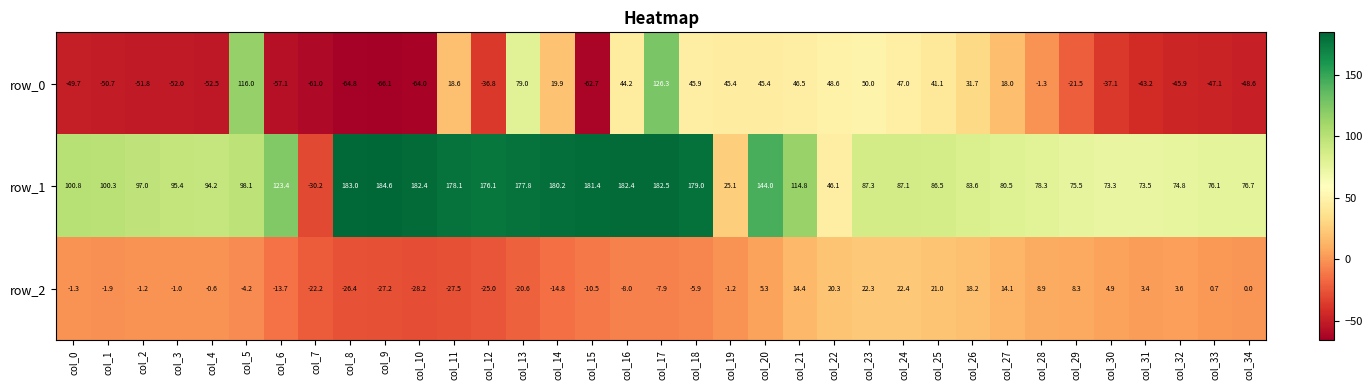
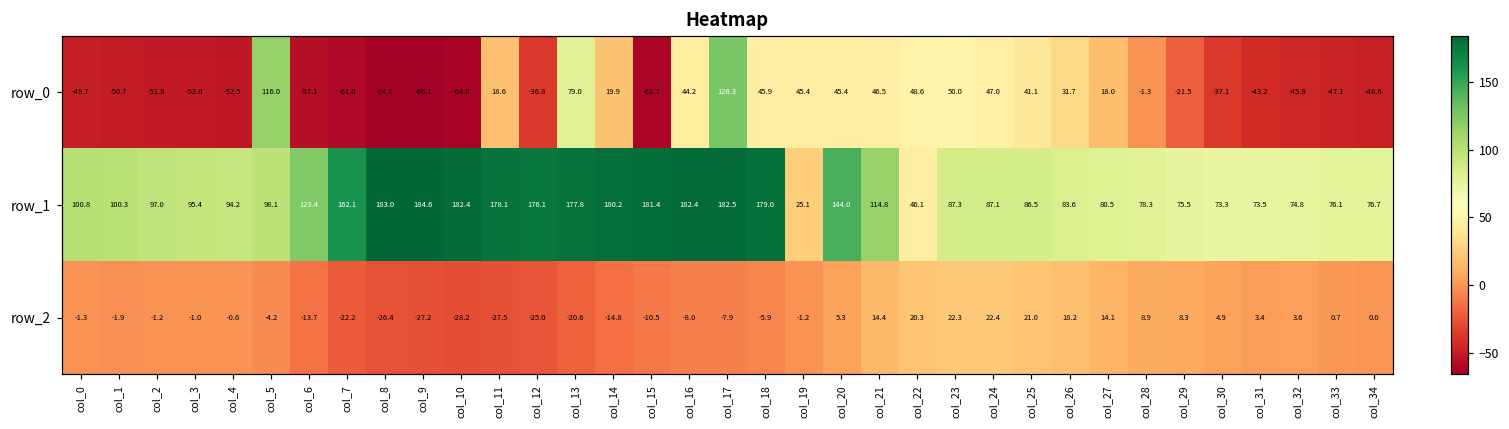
row_1, col_7: -30.2 -> 162.1
